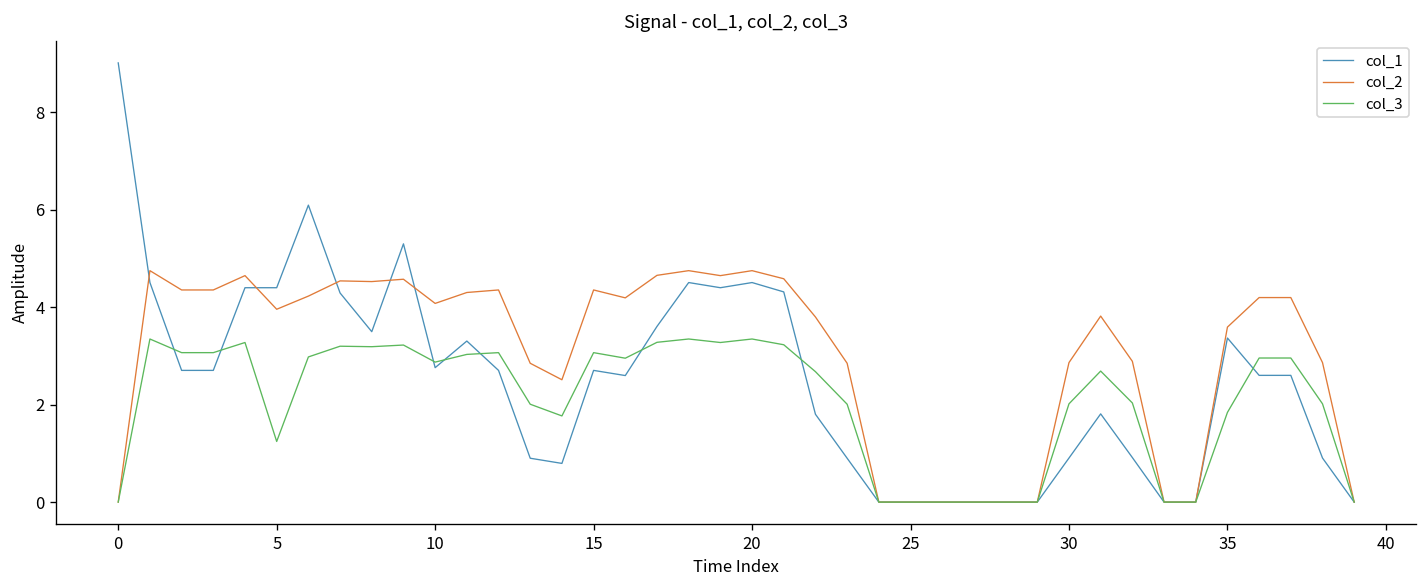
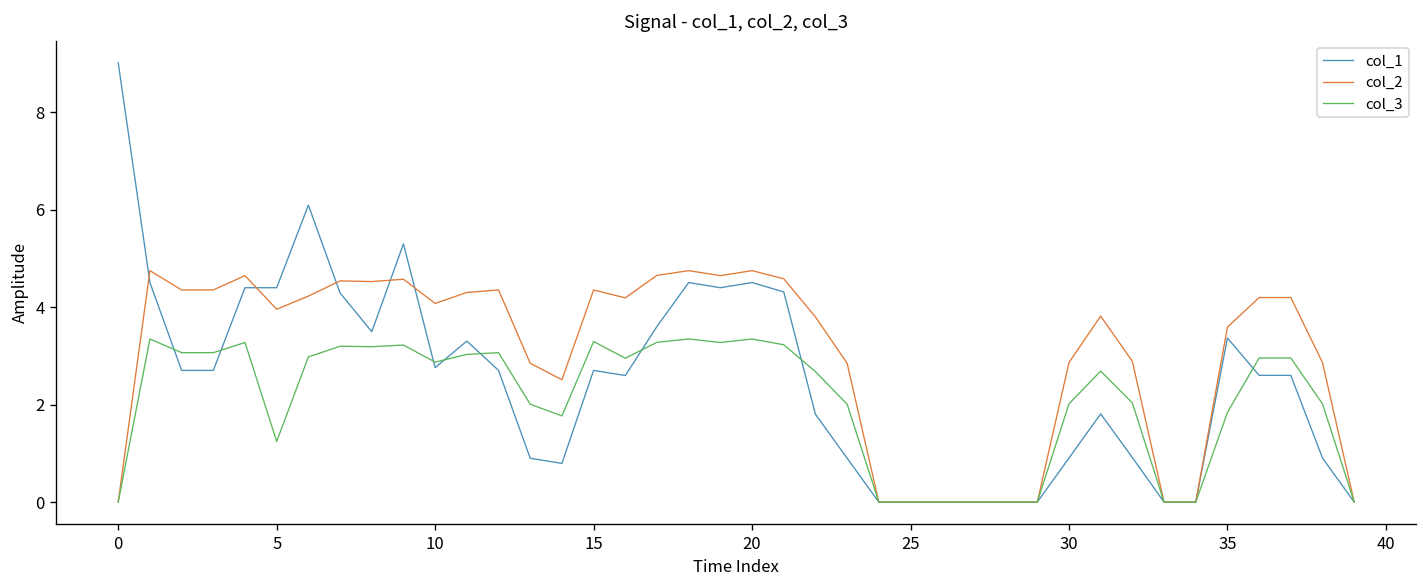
col_3, 15: 3.1 -> 3.3
